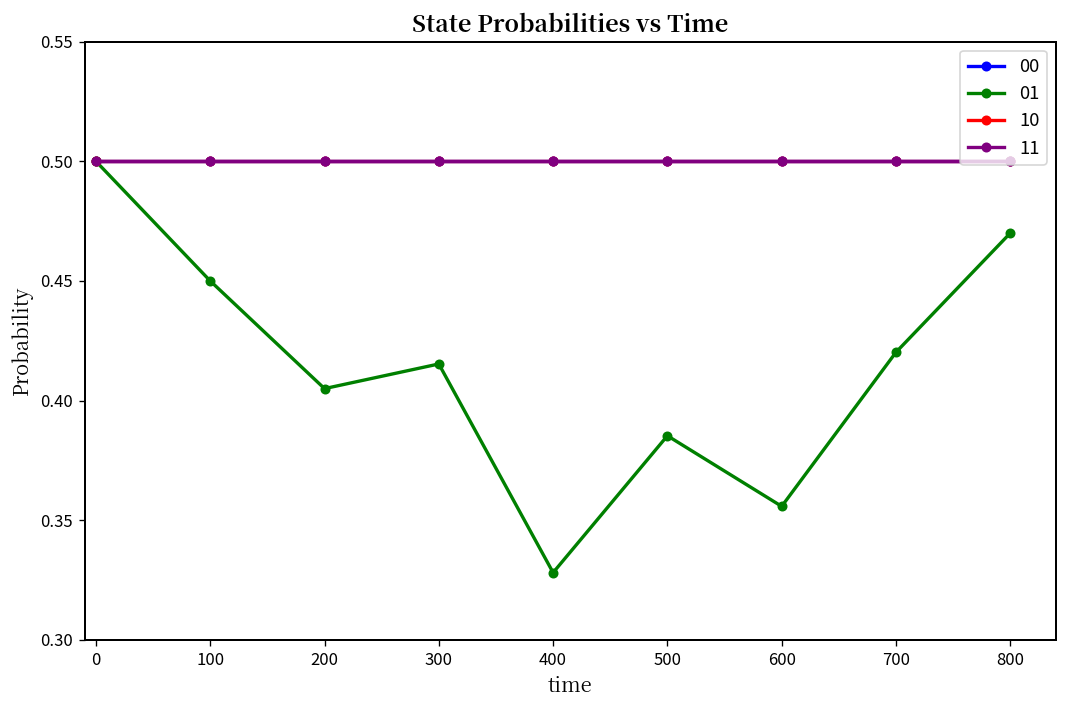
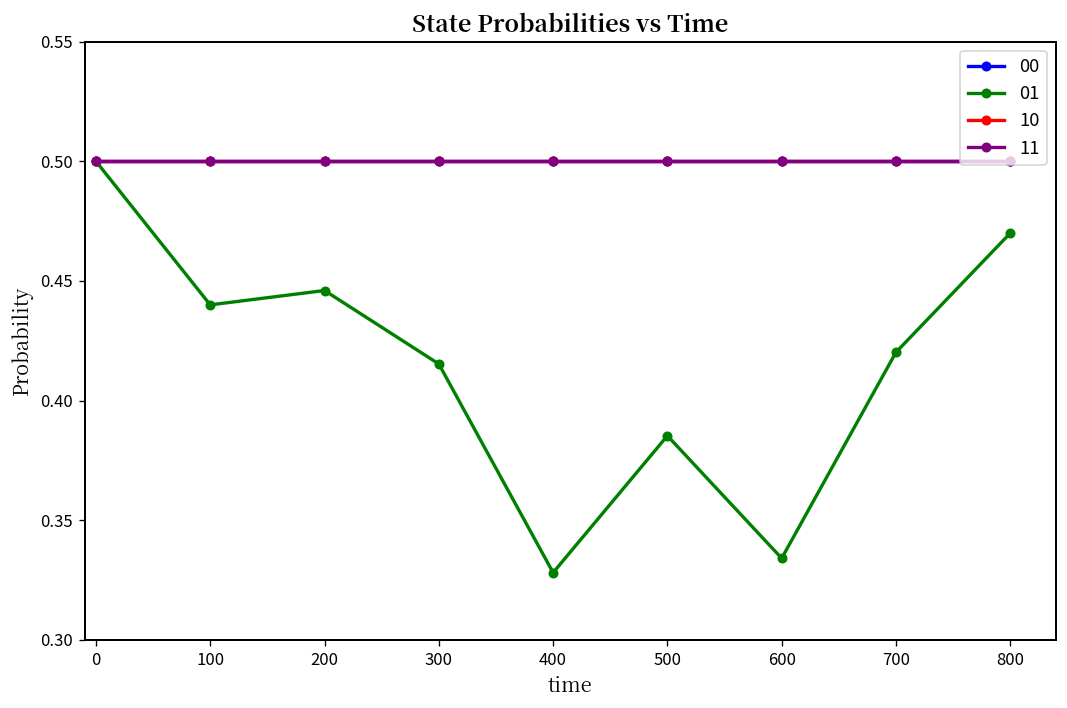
01, 100: 0.45 -> 0.44
01, 200: 0.405 -> 0.446
01, 600: 0.356 -> 0.334
